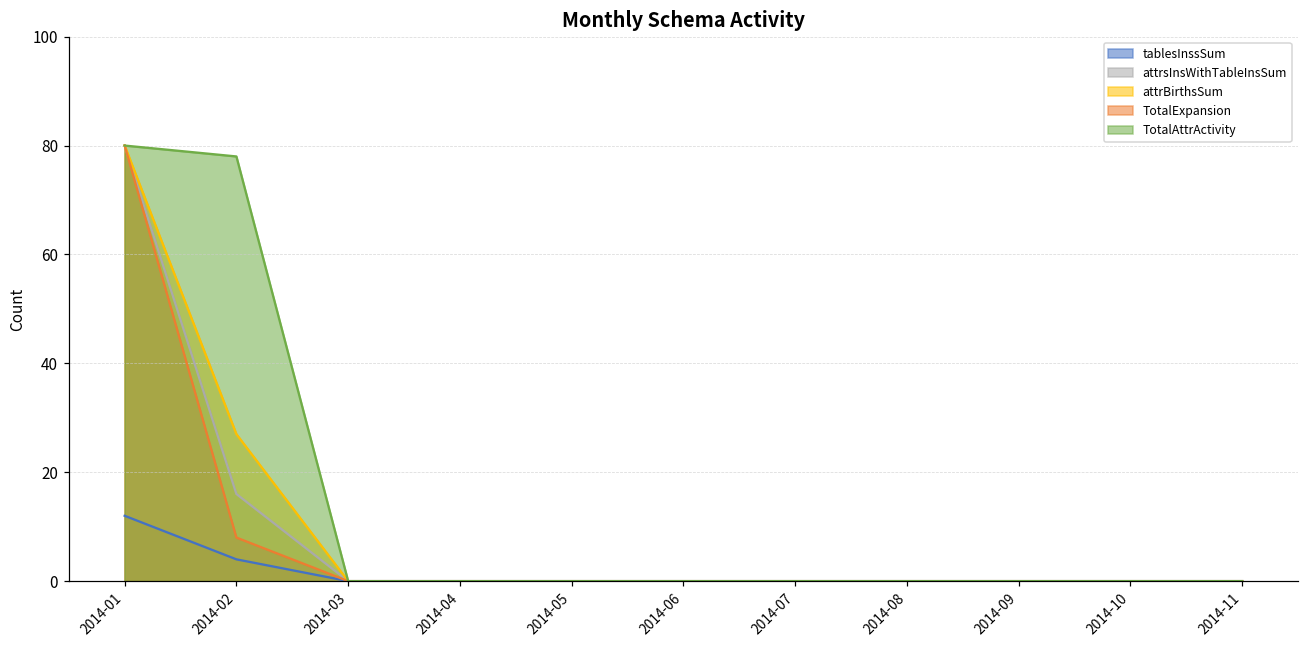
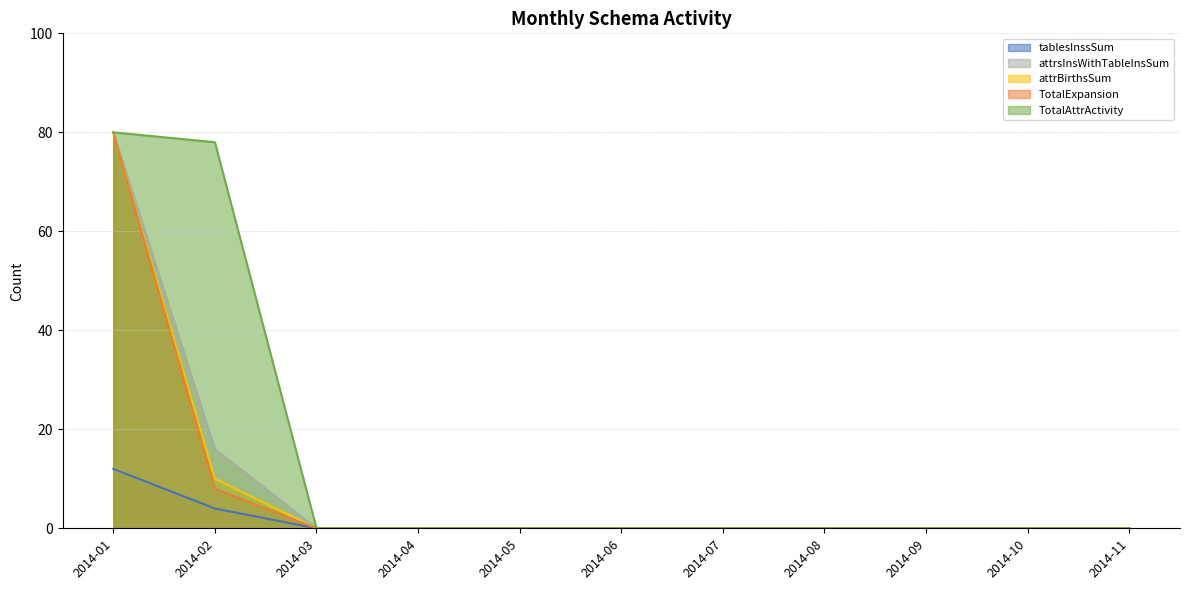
attrBirthsSum, 2014-02: 27 -> 10
